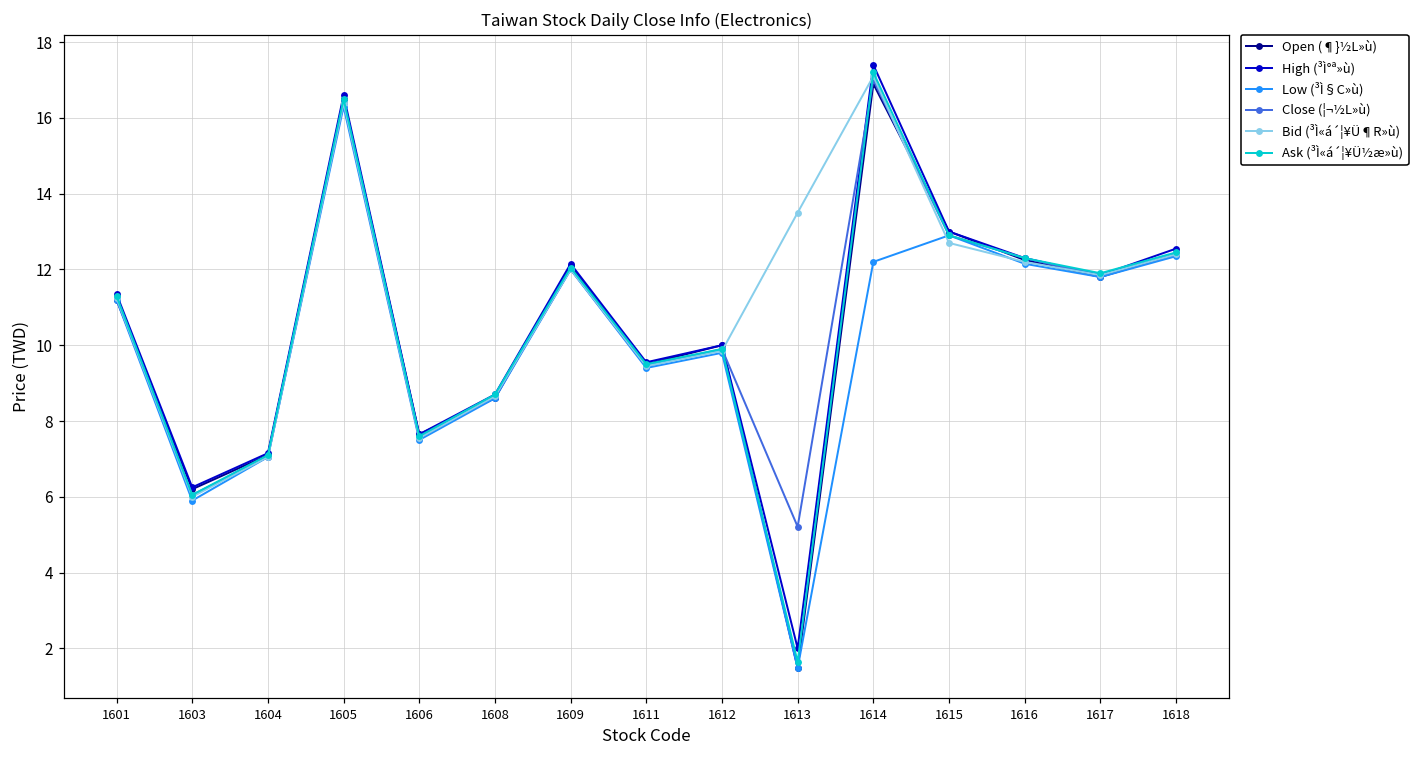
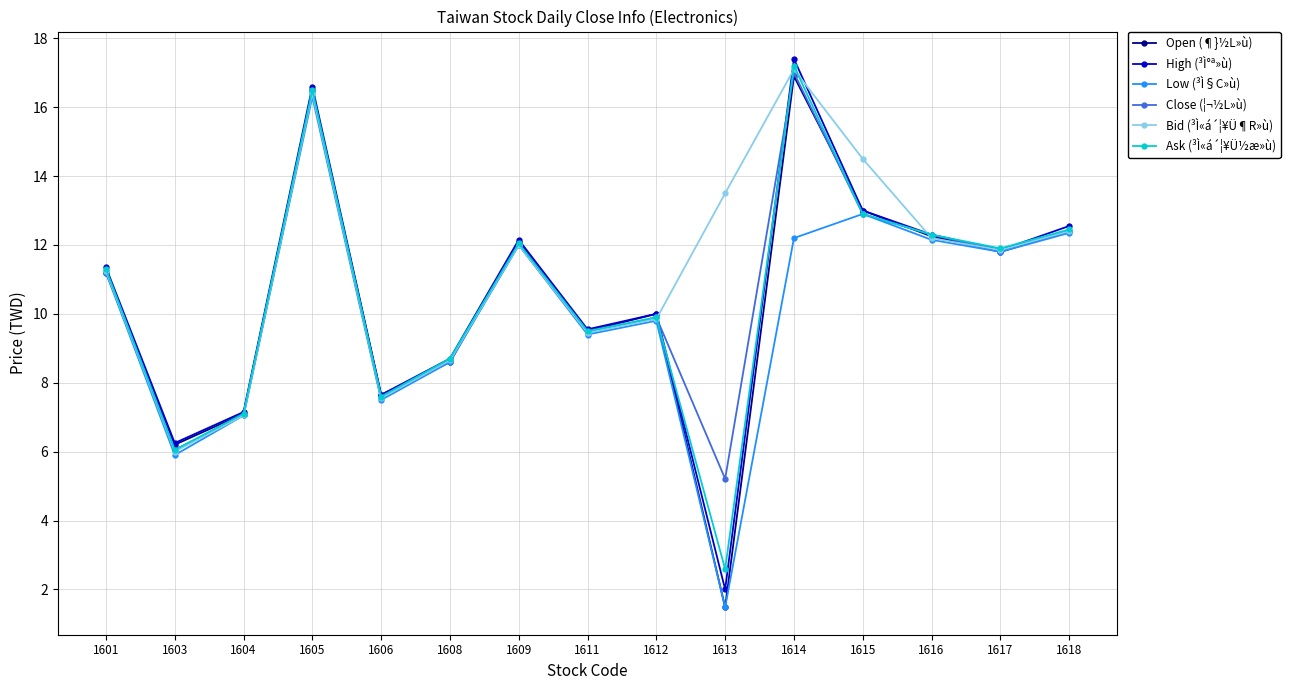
Ask (³Ì«á´¦¥Ü½æ»ù), 1613: 1.6 -> 2.6
Bid (³Ì«á´¦¥Ü¶R»ù), 1615: 12.7 -> 14.5
